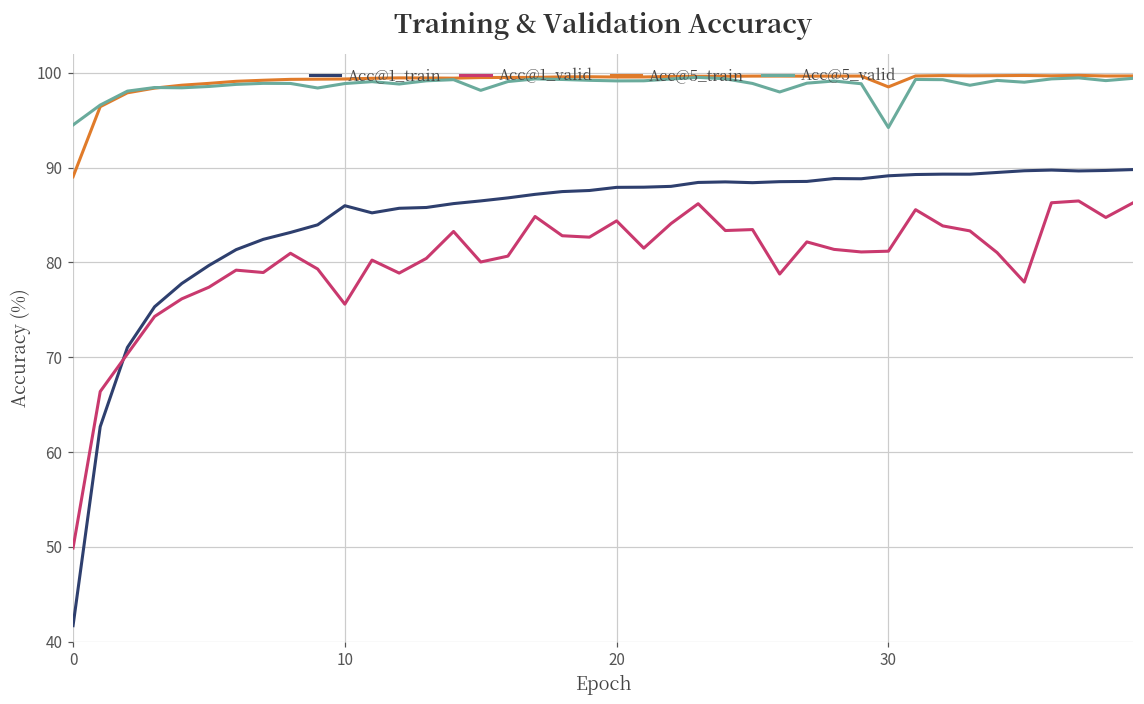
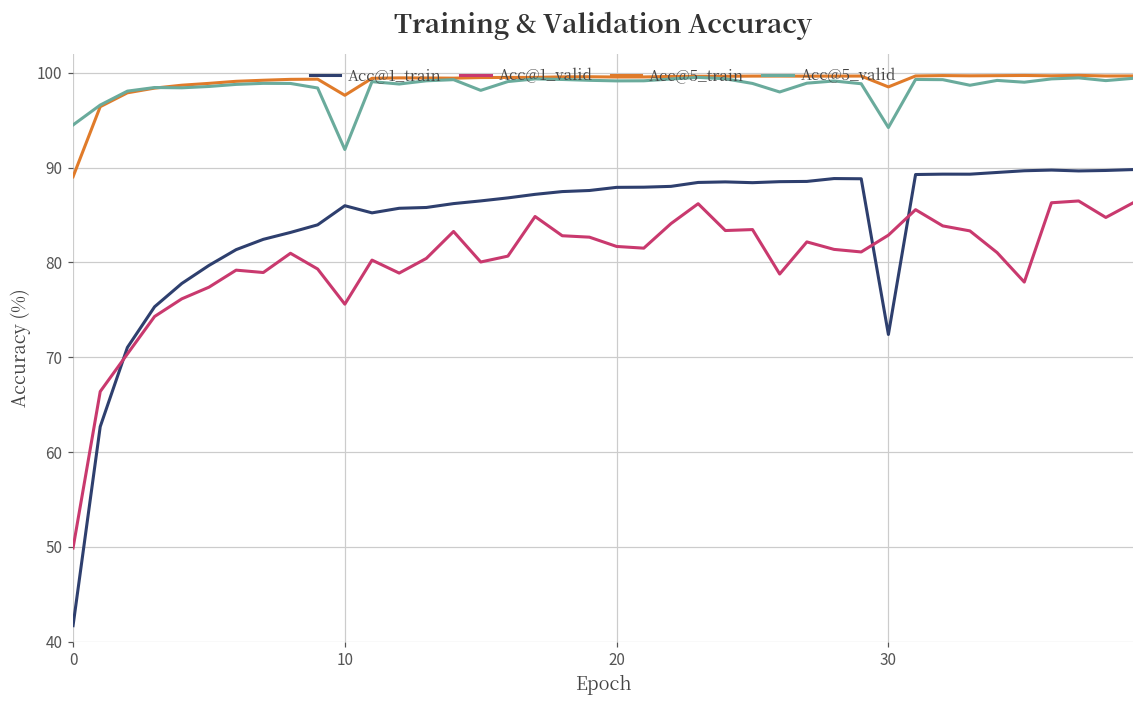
Acc@5_train, 10: 99 -> 98
Acc@5_valid, 10: 99 -> 92
Acc@1_valid, 20: 84 -> 82
Acc@1_train, 30: 89 -> 72
Acc@1_valid, 30: 81 -> 83
